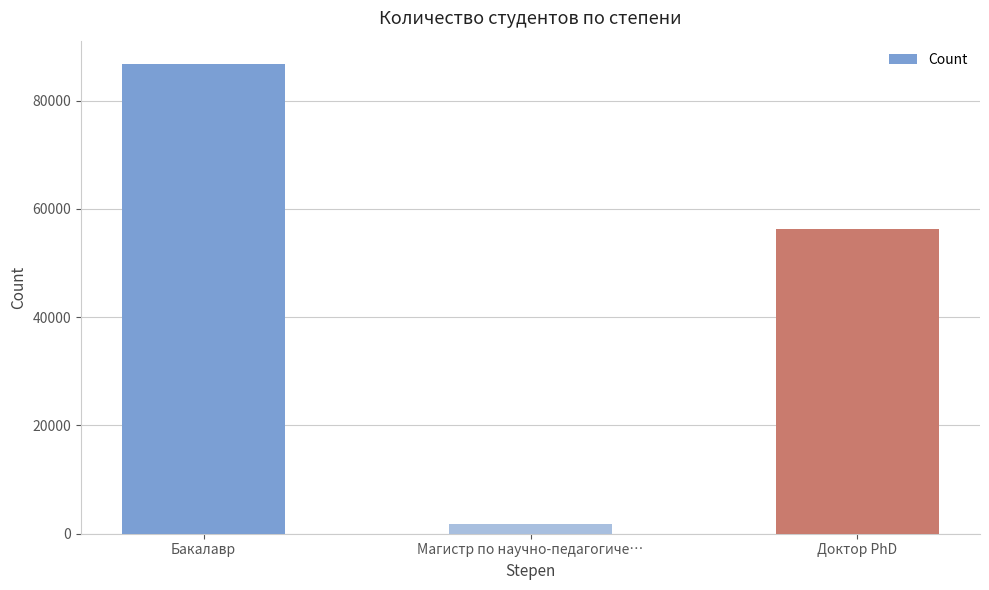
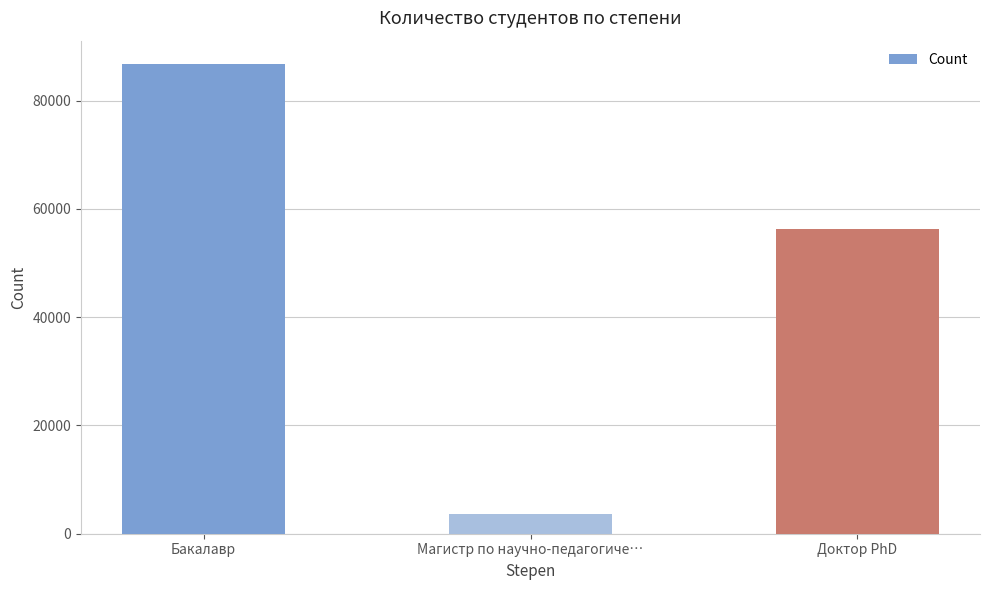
Магистр по научно-педагогиче…: 2000 -> 4000
